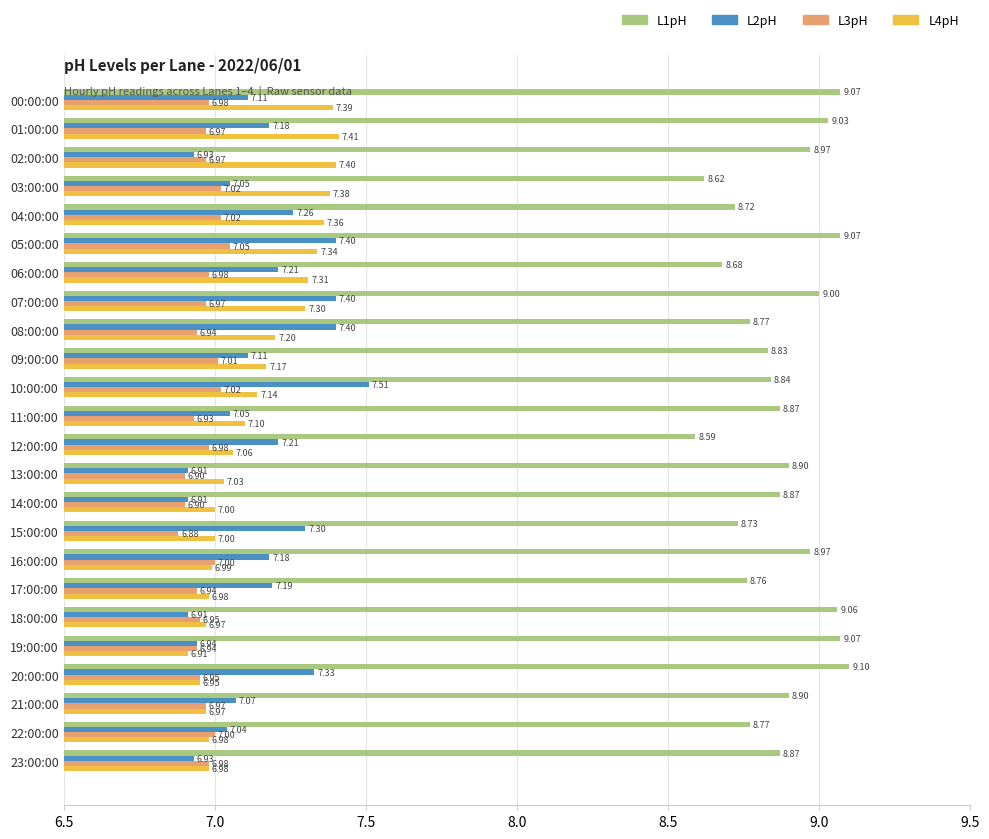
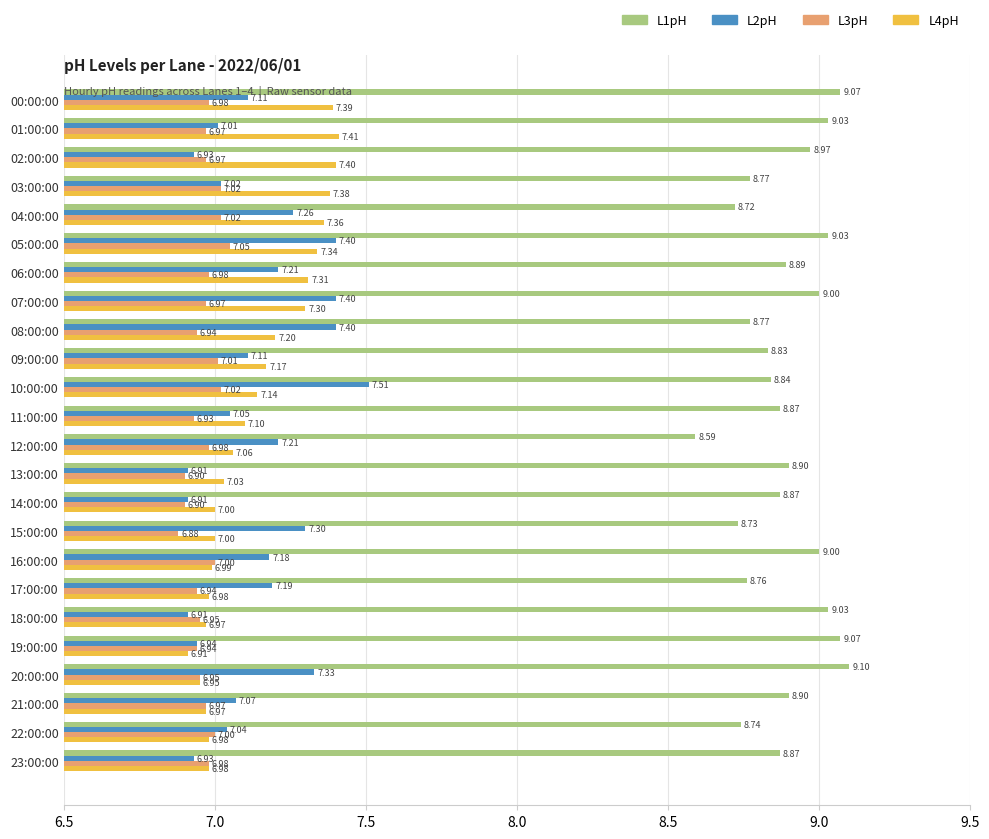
L2pH, 01:00:00: 7.18 -> 7.01
L1pH, 03:00:00: 8.62 -> 8.77
L2pH, 03:00:00: 7.05 -> 7.02
L1pH, 05:00:00: 9.07 -> 9.03
L1pH, 06:00:00: 8.68 -> 8.89
L1pH, 16:00:00: 8.97 -> 9.00
L1pH, 18:00:00: 9.06 -> 9.03
L1pH, 22:00:00: 8.77 -> 8.74
